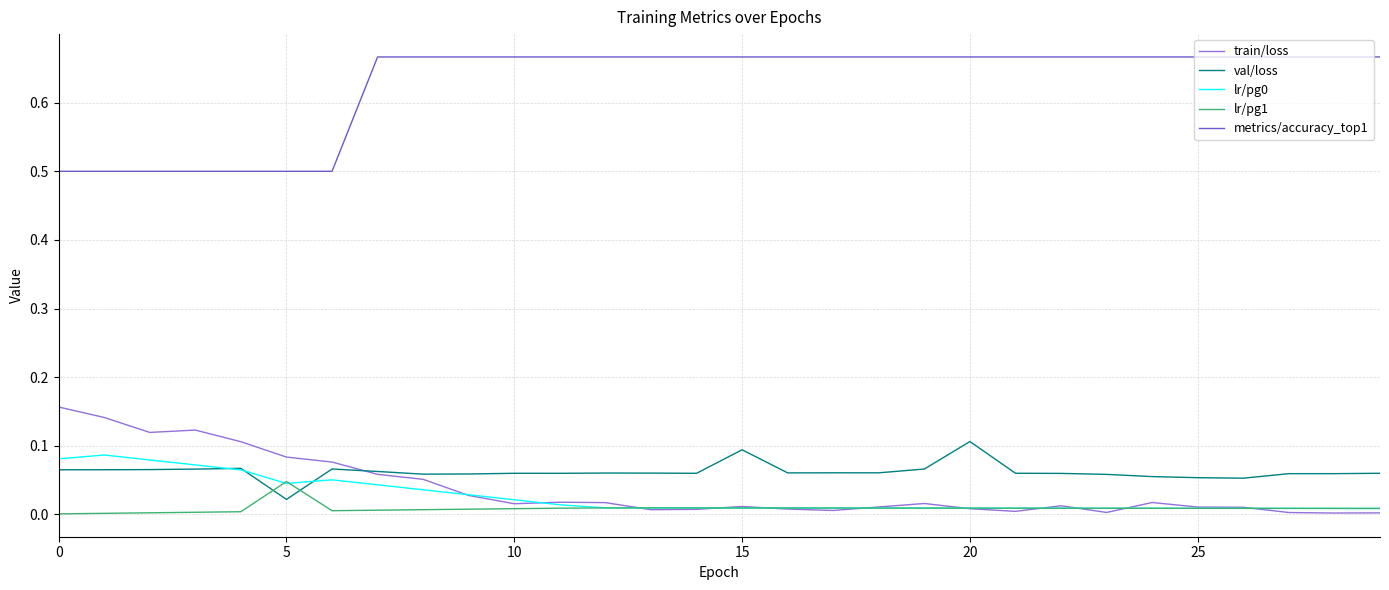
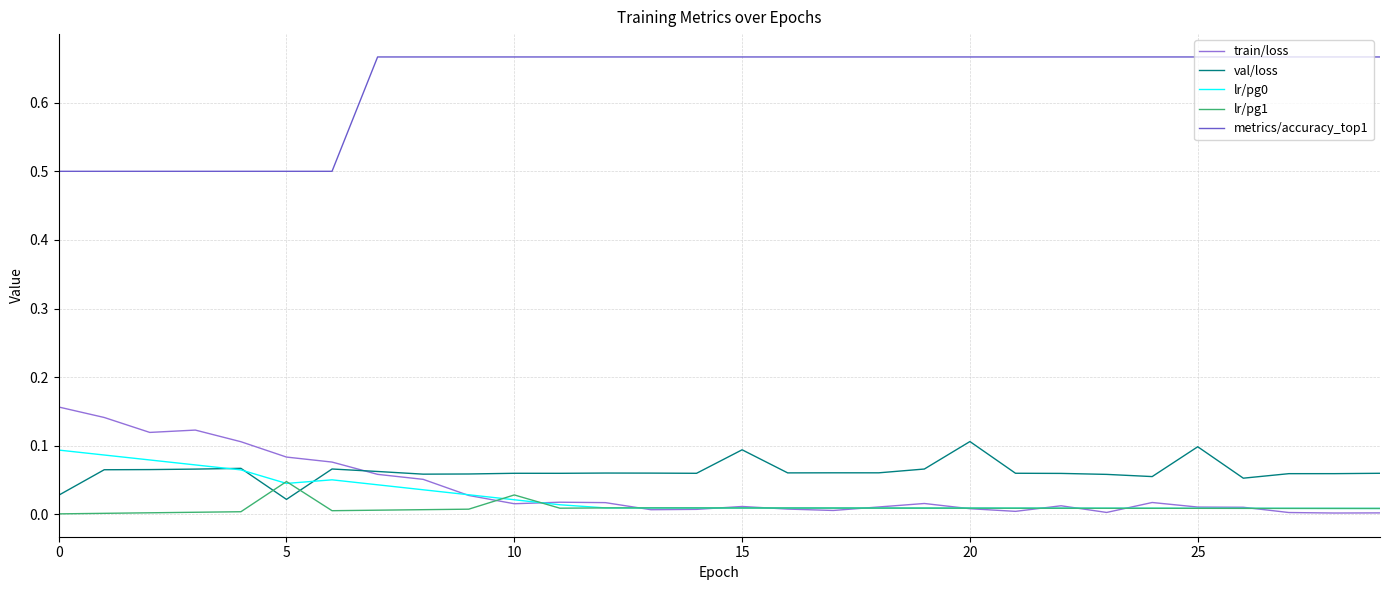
val/loss, 0: 0.06 -> 0.03
lr/pg0, 0: 0.08 -> 0.09
lr/pg1, 10: 0.01 -> 0.03
val/loss, 25: 0.05 -> 0.10
